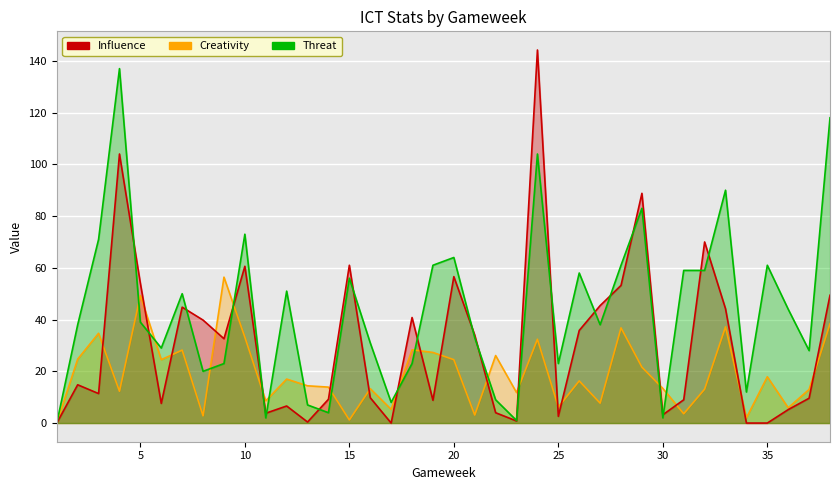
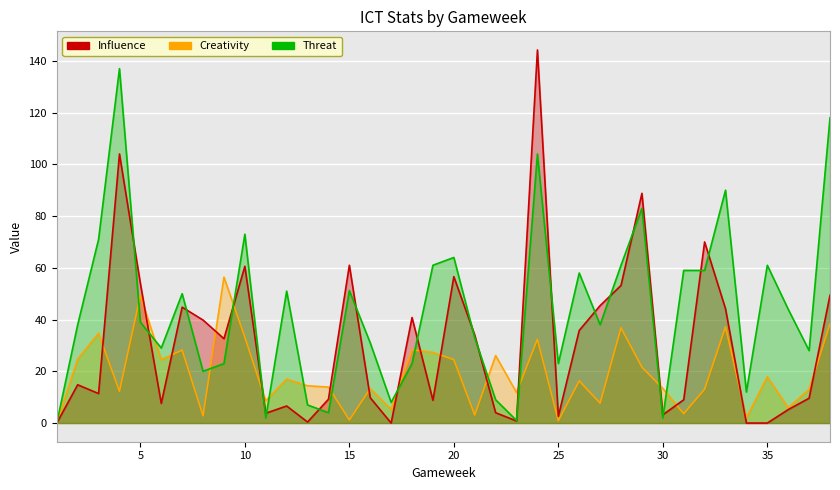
Threat, 15: 56 -> 51
Creativity, 25: 6 -> 1
